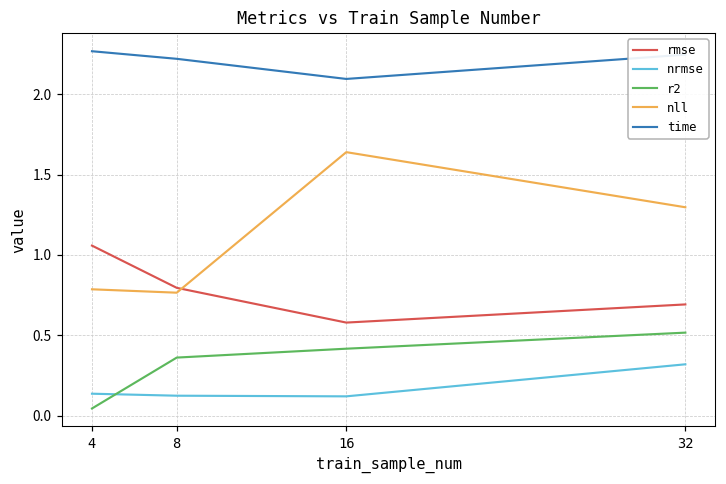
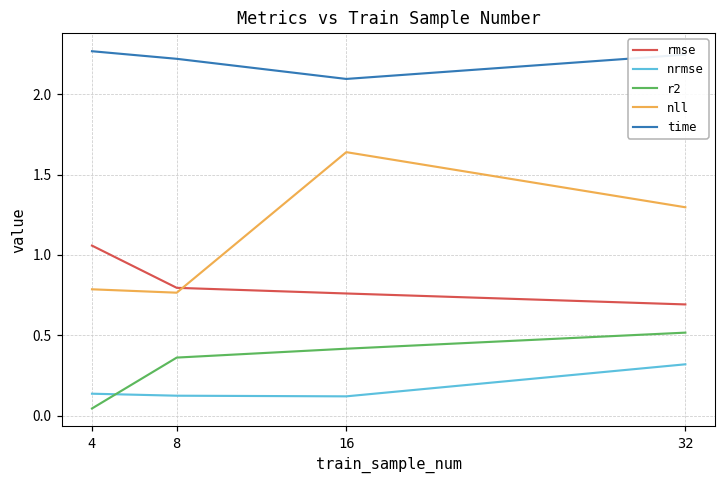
rmse, 16: 0.58 -> 0.76
